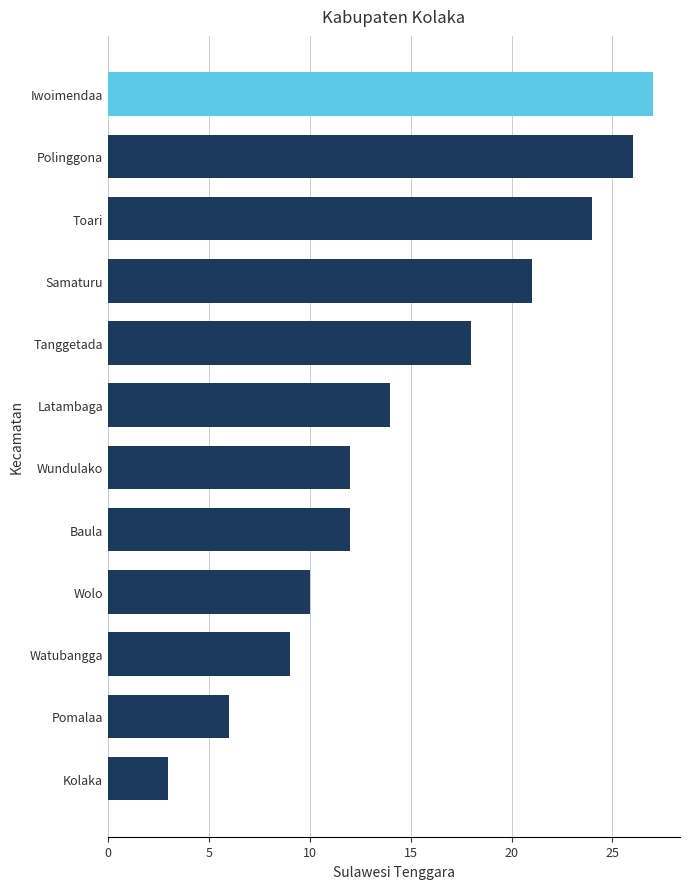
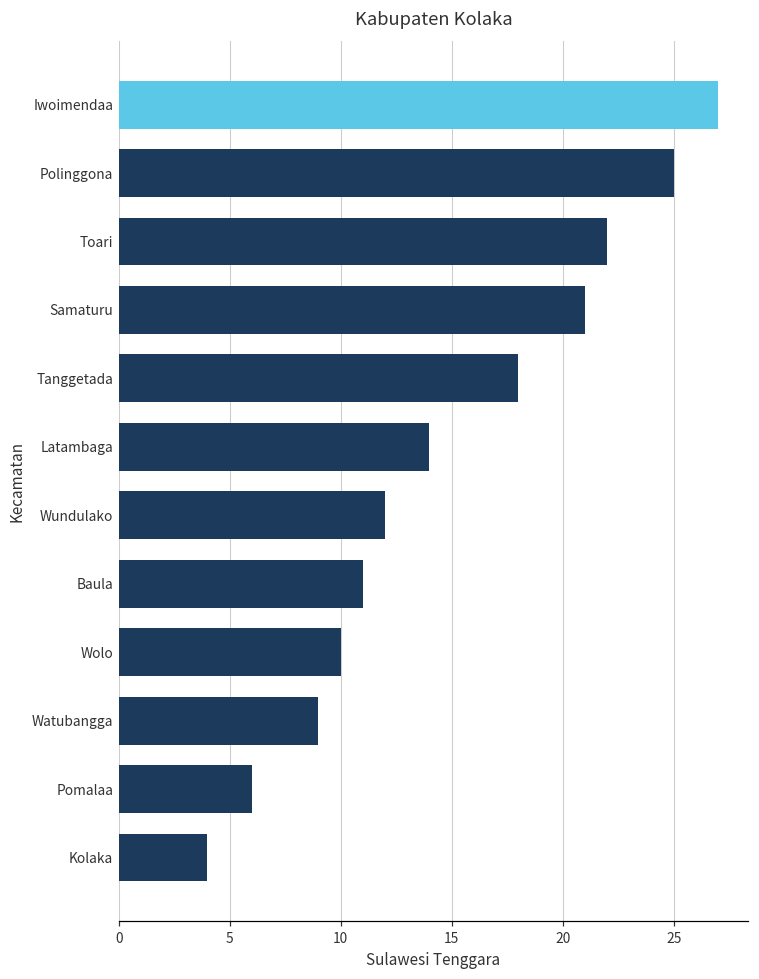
Polinggona: 26 -> 25
Toari: 24 -> 22
Baula: 12 -> 11
Kolaka: 3 -> 4
